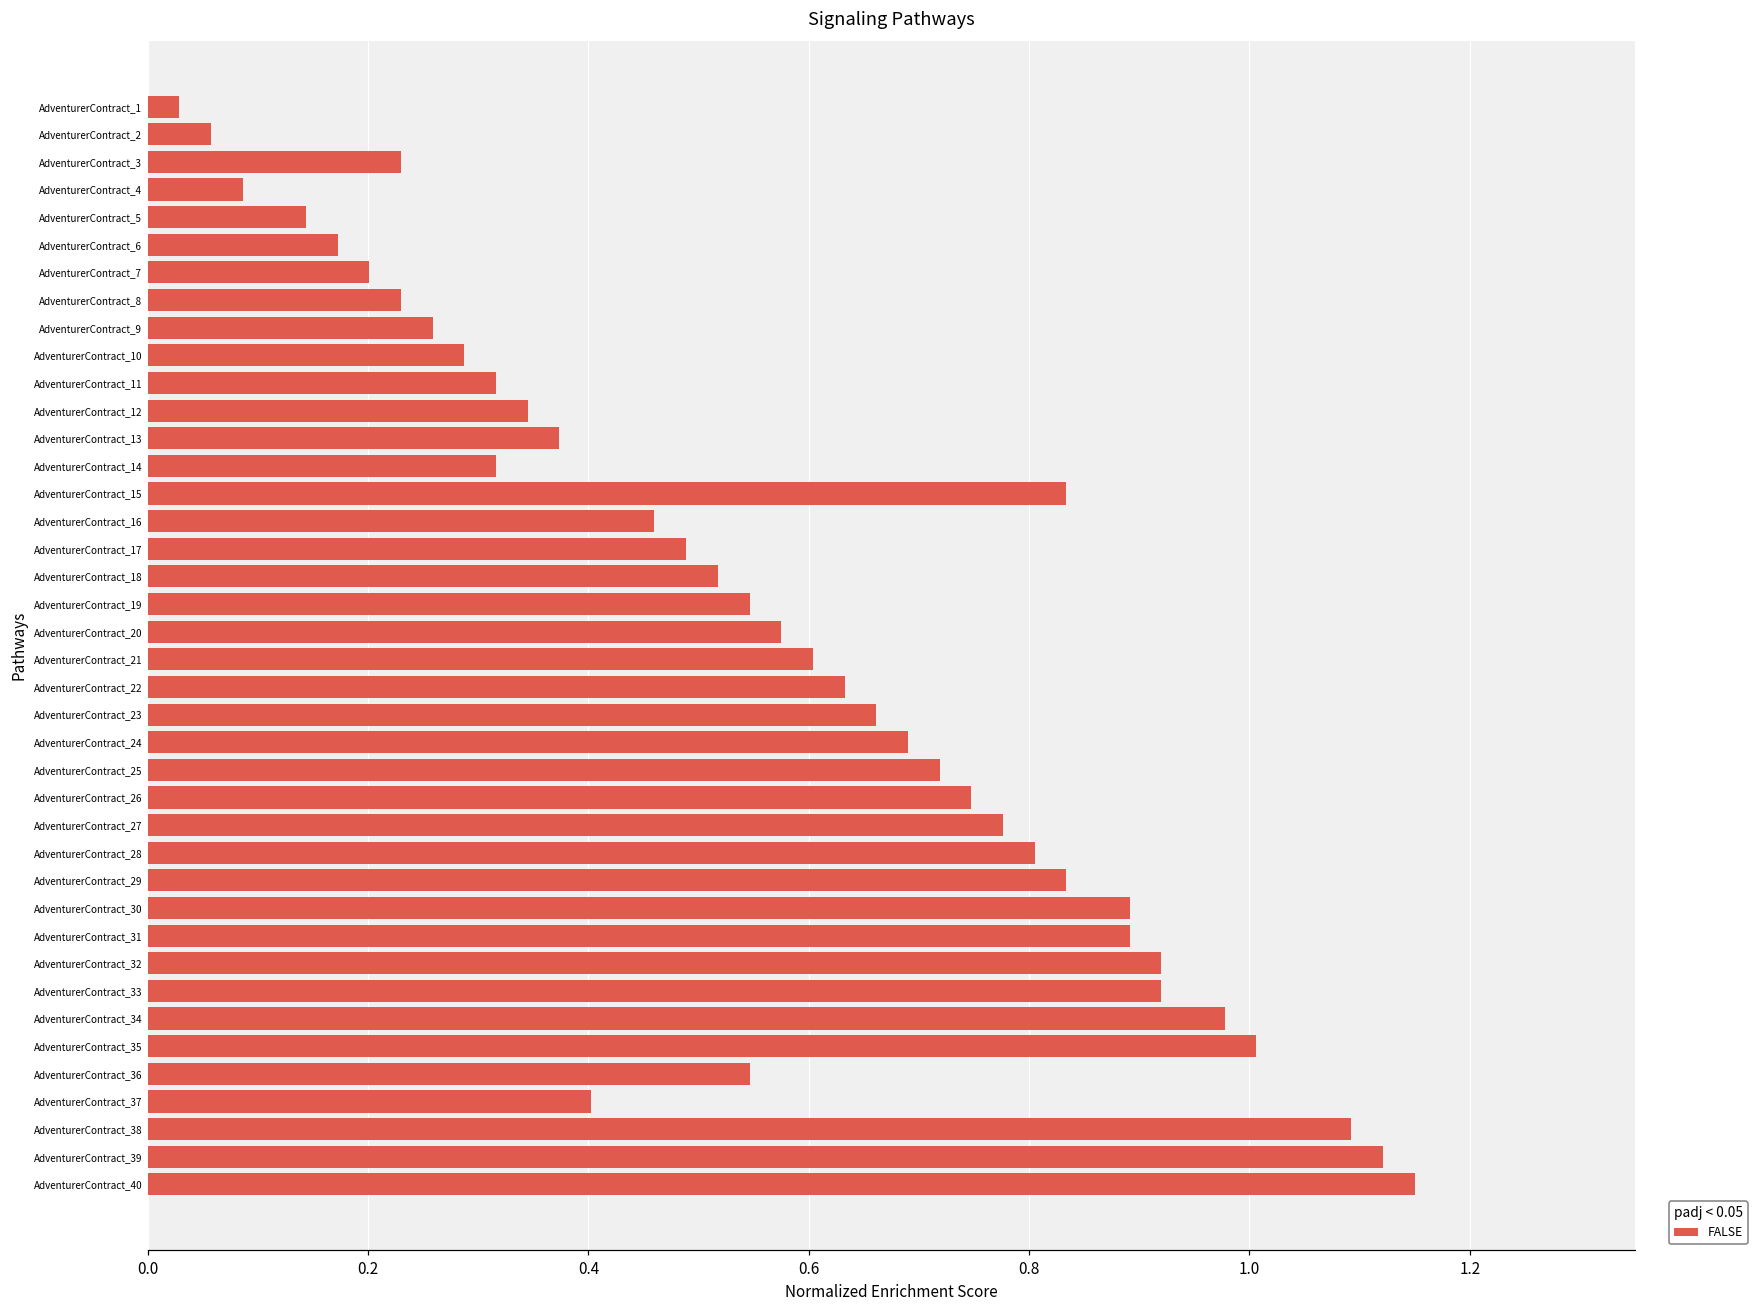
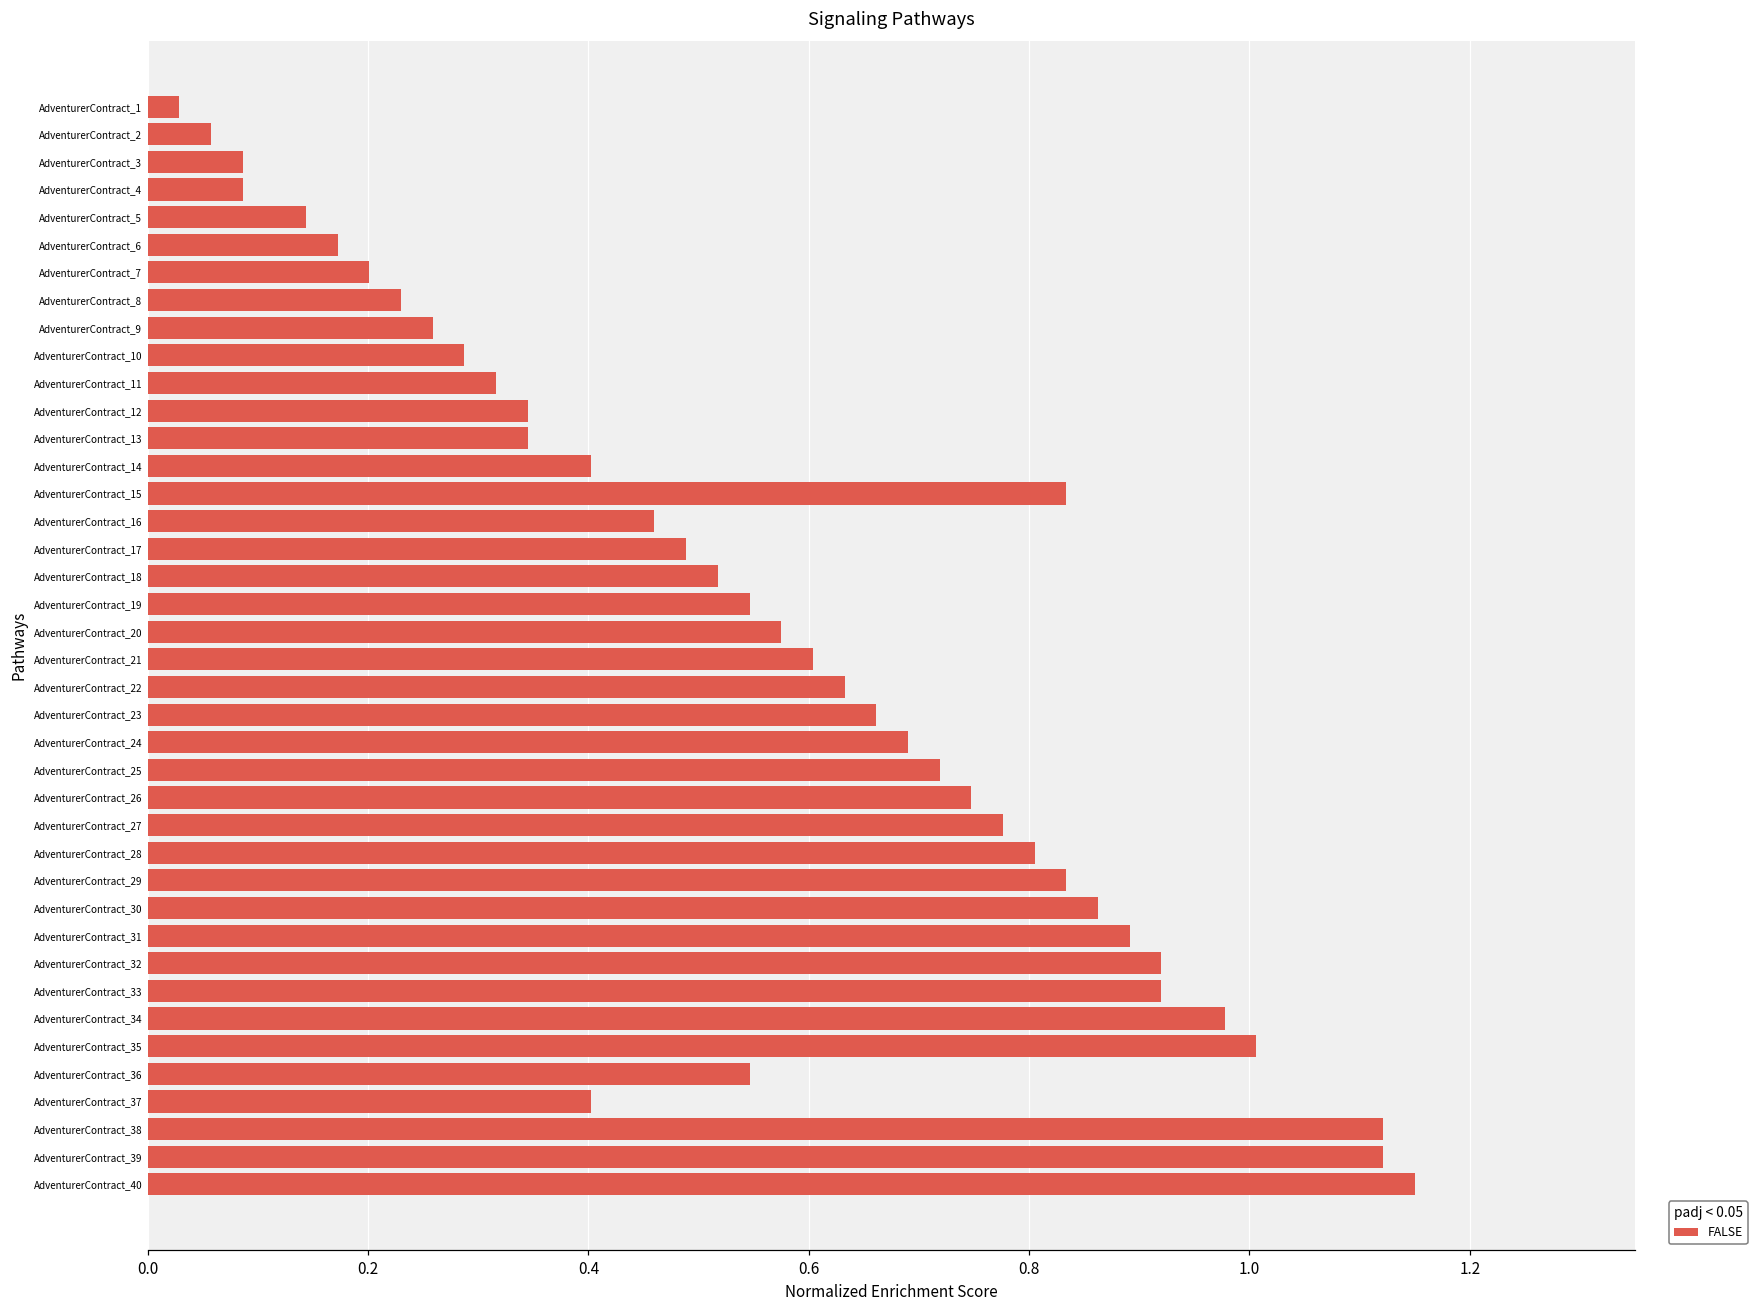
AdventurerContract_3: 0.230 -> 0.086
AdventurerContract_13: 0.374 -> 0.345
AdventurerContract_14: 0.316 -> 0.402
AdventurerContract_30: 0.891 -> 0.862
AdventurerContract_38: 1.092 -> 1.121
